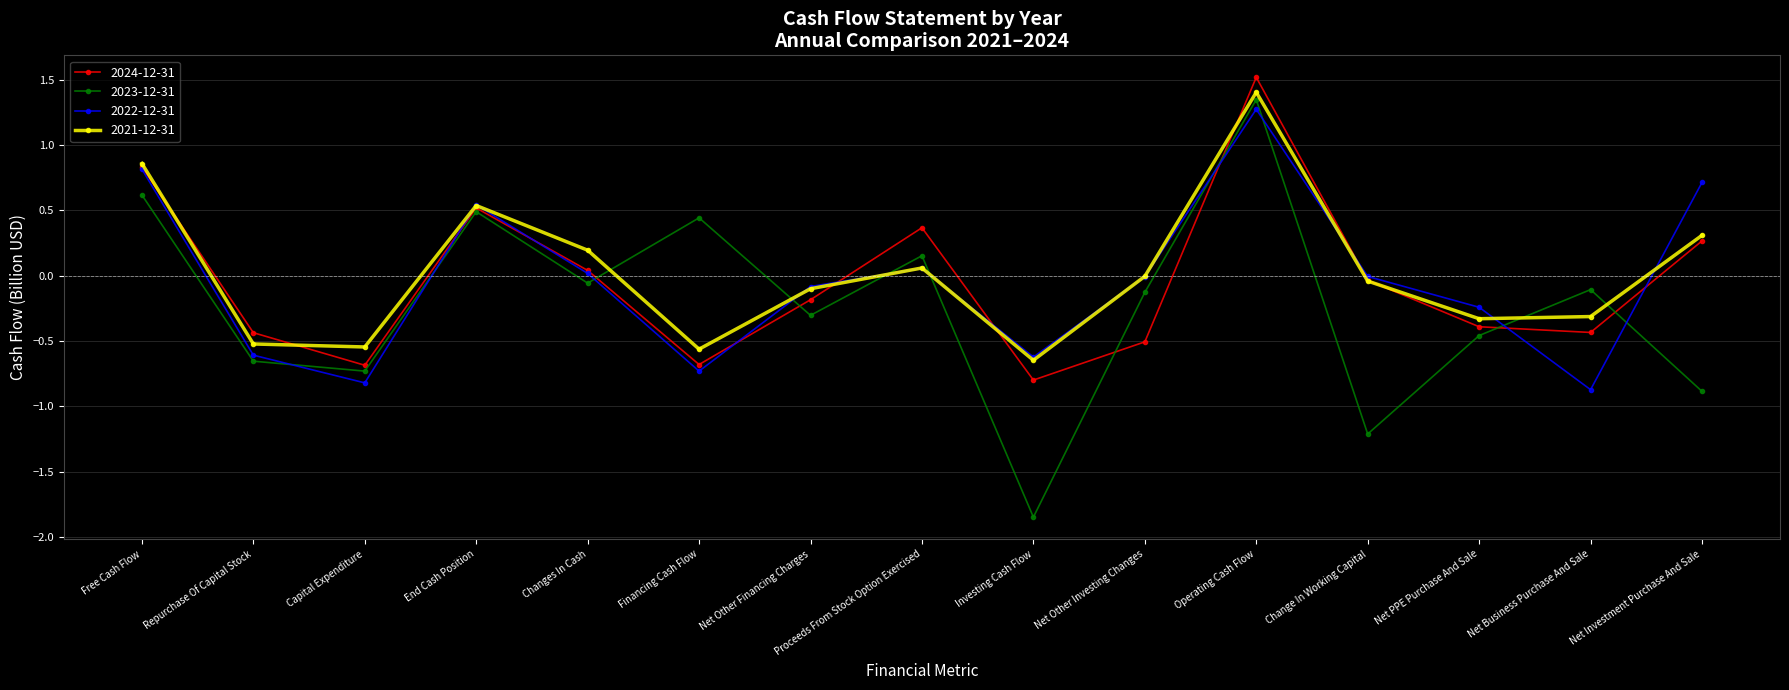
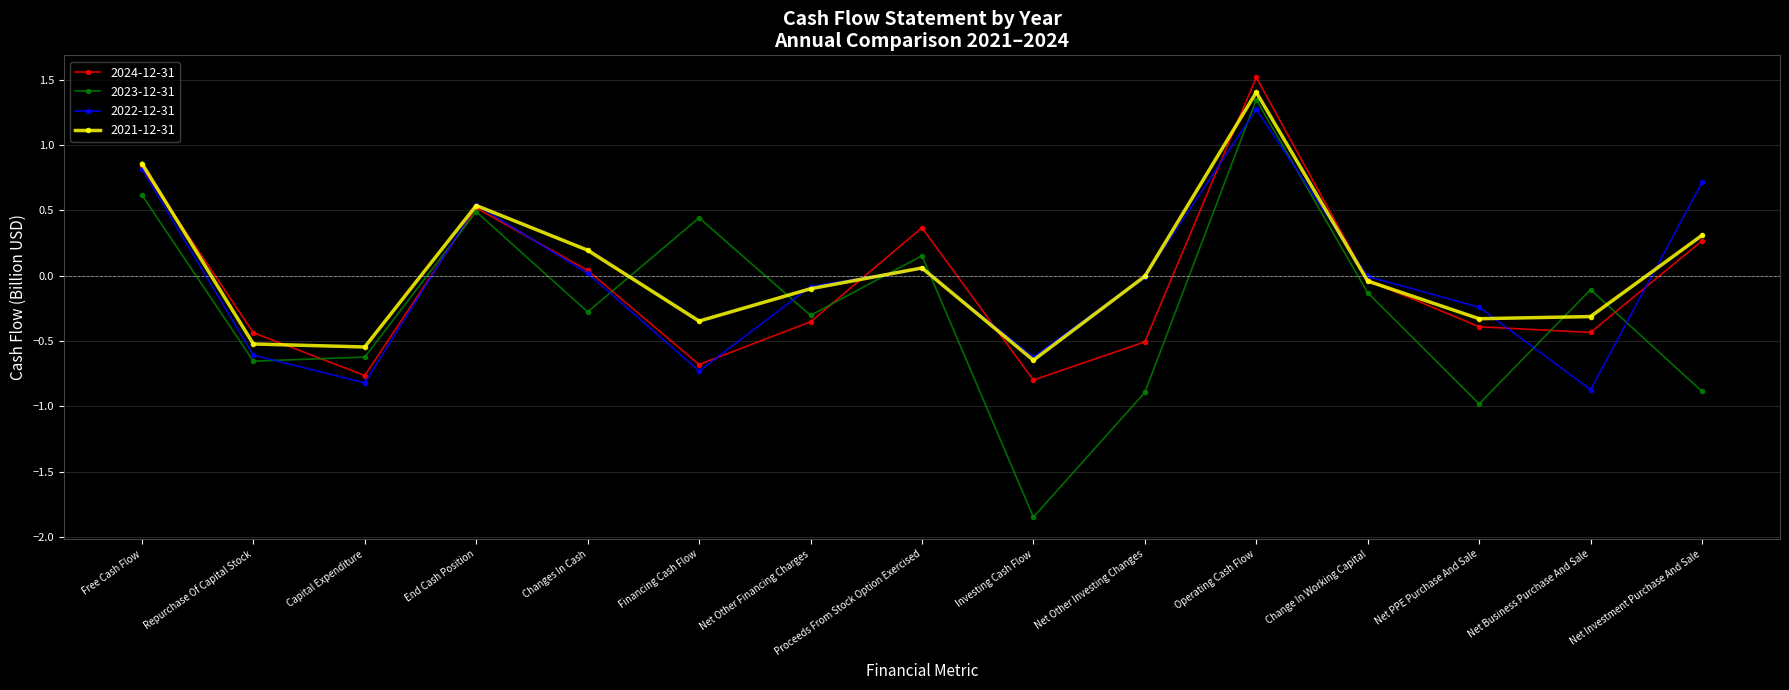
2024-12-31, Capital Expenditure: -0.69 -> -0.76
2023-12-31, Capital Expenditure: -0.73 -> -0.62
2023-12-31, Changes In Cash: -0.06 -> -0.28
2021-12-31, Financing Cash Flow: -0.56 -> -0.35
2024-12-31, Net Other Financing Charges: -0.18 -> -0.35
2023-12-31, Net Other Investing Changes: -0.13 -> -0.89
2023-12-31, Change In Working Capital: -1.21 -> -0.13
2023-12-31, Net PPE Purchase And Sale: -0.46 -> -0.98
